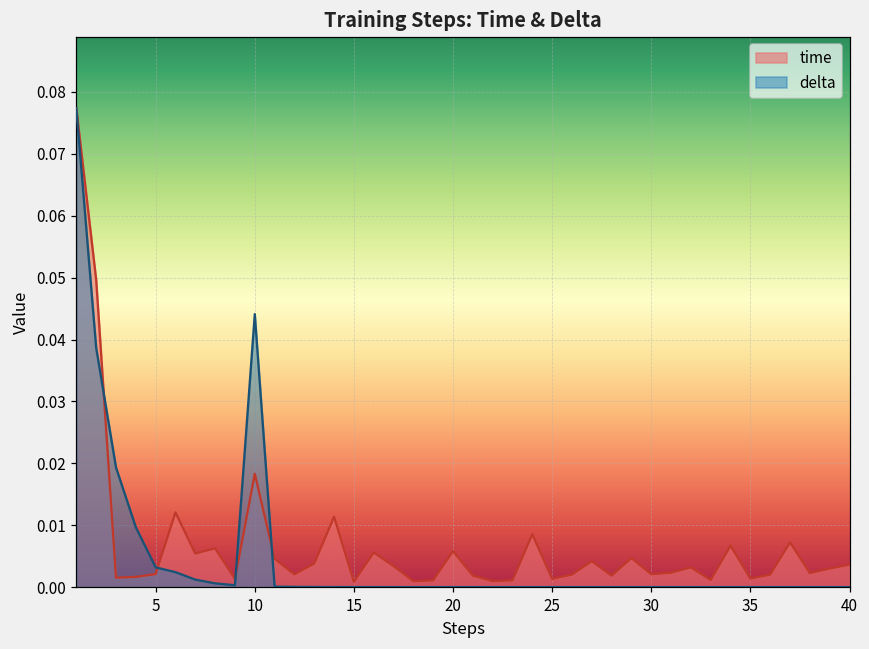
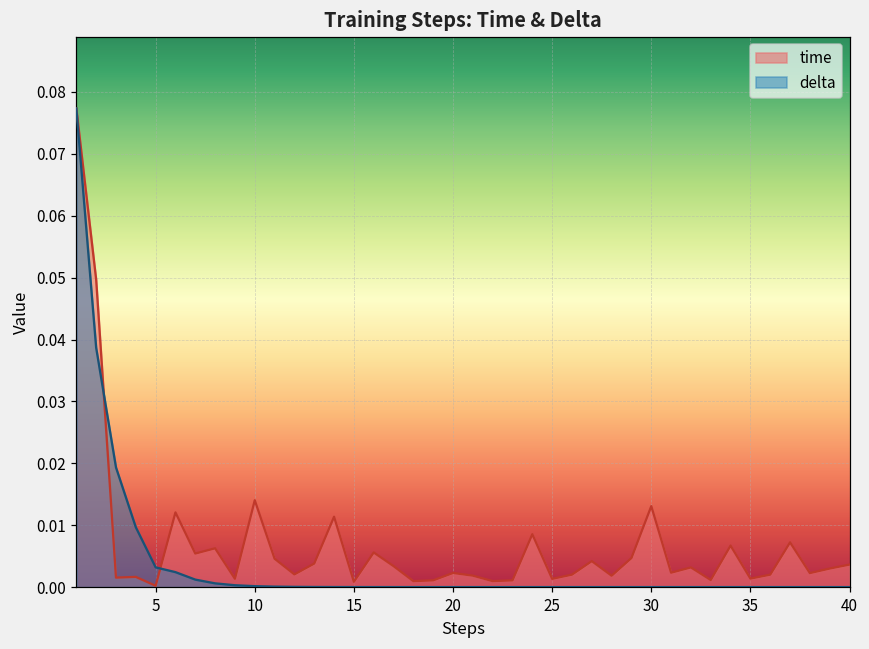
time, 5: 0.002 -> 0.000
time, 10: 0.018 -> 0.014
delta, 10: 0.044 -> 0.000
time, 20: 0.006 -> 0.002
time, 30: 0.002 -> 0.013
